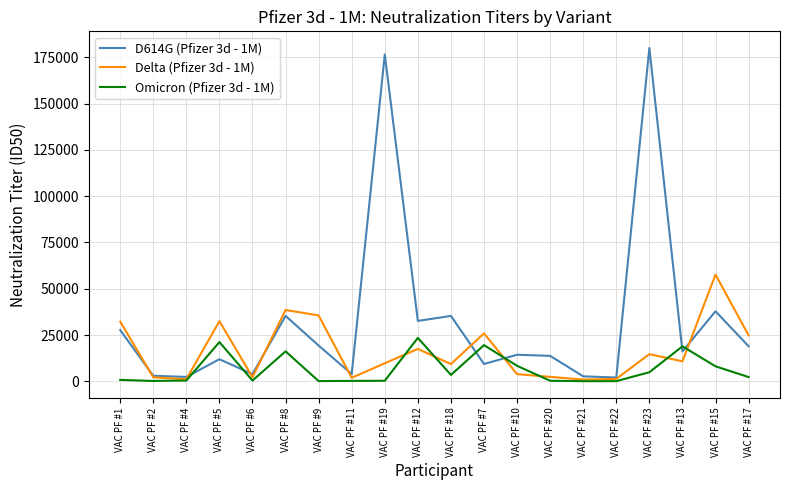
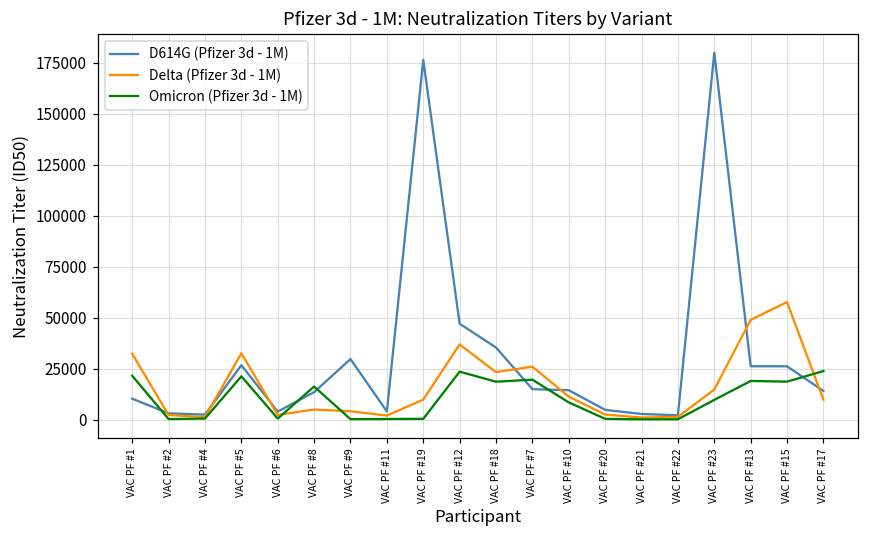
D614G (Pfizer 3d - 1M), VAC PF #1: 28000 -> 10000
Omicron (Pfizer 3d - 1M), VAC PF #1: 1000 -> 21000
D614G (Pfizer 3d - 1M), VAC PF #5: 12000 -> 27000
D614G (Pfizer 3d - 1M), VAC PF #8: 35000 -> 13000
Delta (Pfizer 3d - 1M), VAC PF #8: 39000 -> 5000
D614G (Pfizer 3d - 1M), VAC PF #9: 19000 -> 30000
Delta (Pfizer 3d - 1M), VAC PF #9: 36000 -> 4000
D614G (Pfizer 3d - 1M), VAC PF #12: 33000 -> 47000
Delta (Pfizer 3d - 1M), VAC PF #12: 18000 -> 37000
Delta (Pfizer 3d - 1M), VAC PF #18: 9000 -> 23000
Omicron (Pfizer 3d - 1M), VAC PF #18: 3000 -> 19000
D614G (Pfizer 3d - 1M), VAC PF #7: 9000 -> 15000
Delta (Pfizer 3d - 1M), VAC PF #10: 4000 -> 11000
D614G (Pfizer 3d - 1M), VAC PF #20: 14000 -> 5000
Omicron (Pfizer 3d - 1M), VAC PF #23: 5000 -> 10000
D614G (Pfizer 3d - 1M), VAC PF #13: 16000 -> 26000
Delta (Pfizer 3d - 1M), VAC PF #13: 11000 -> 49000
D614G (Pfizer 3d - 1M), VAC PF #15: 38000 -> 26000
Omicron (Pfizer 3d - 1M), VAC PF #15: 8000 -> 19000
D614G (Pfizer 3d - 1M), VAC PF #17: 19000 -> 14000
Delta (Pfizer 3d - 1M), VAC PF #17: 25000 -> 10000
Omicron (Pfizer 3d - 1M), VAC PF #17: 2000 -> 24000
